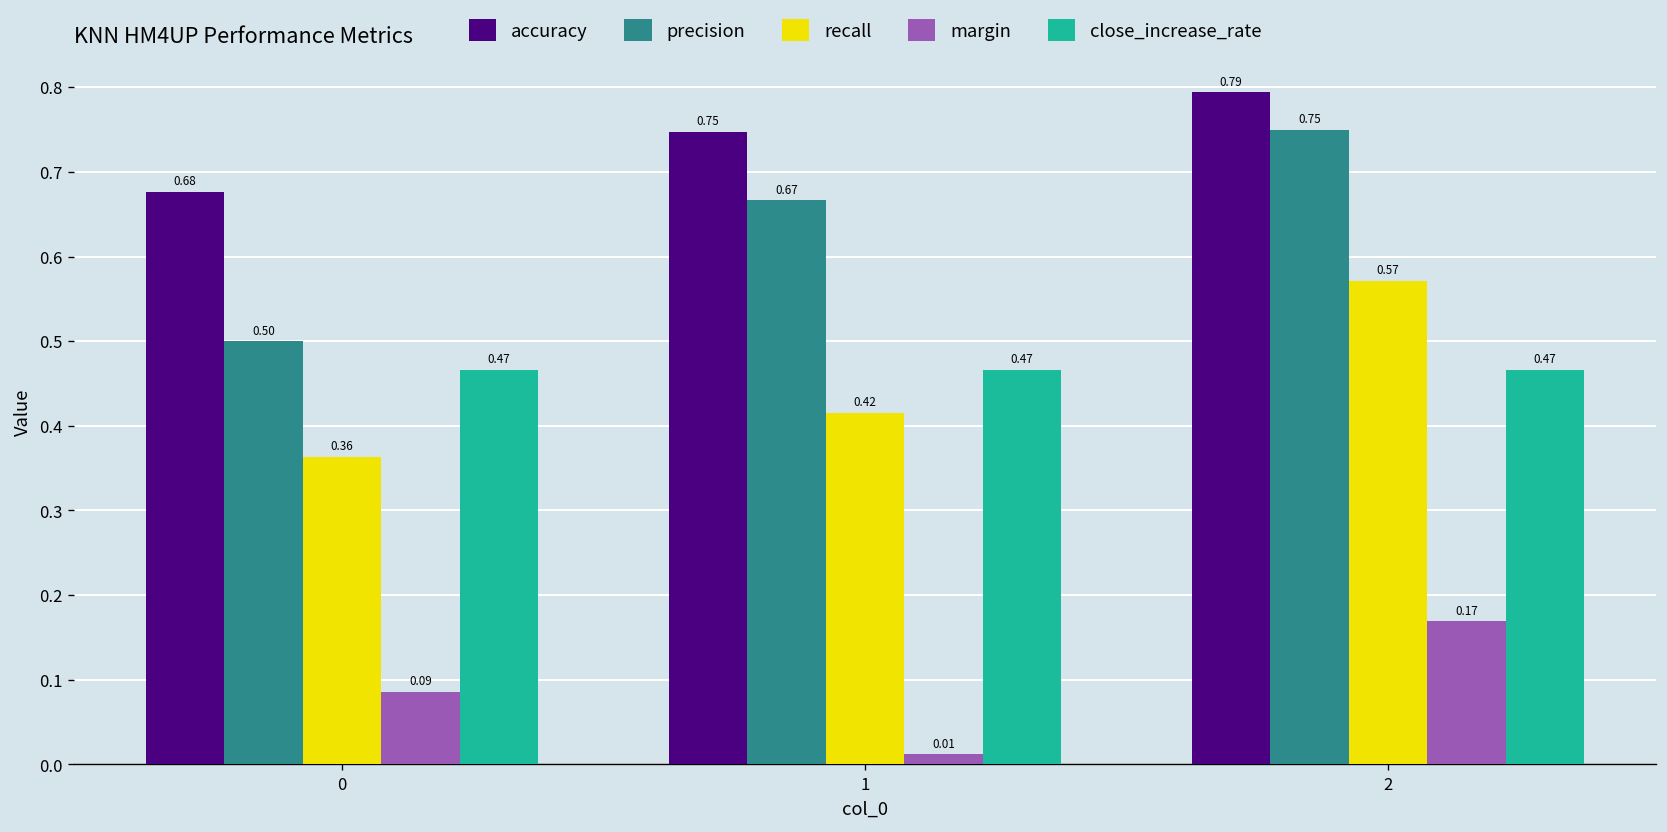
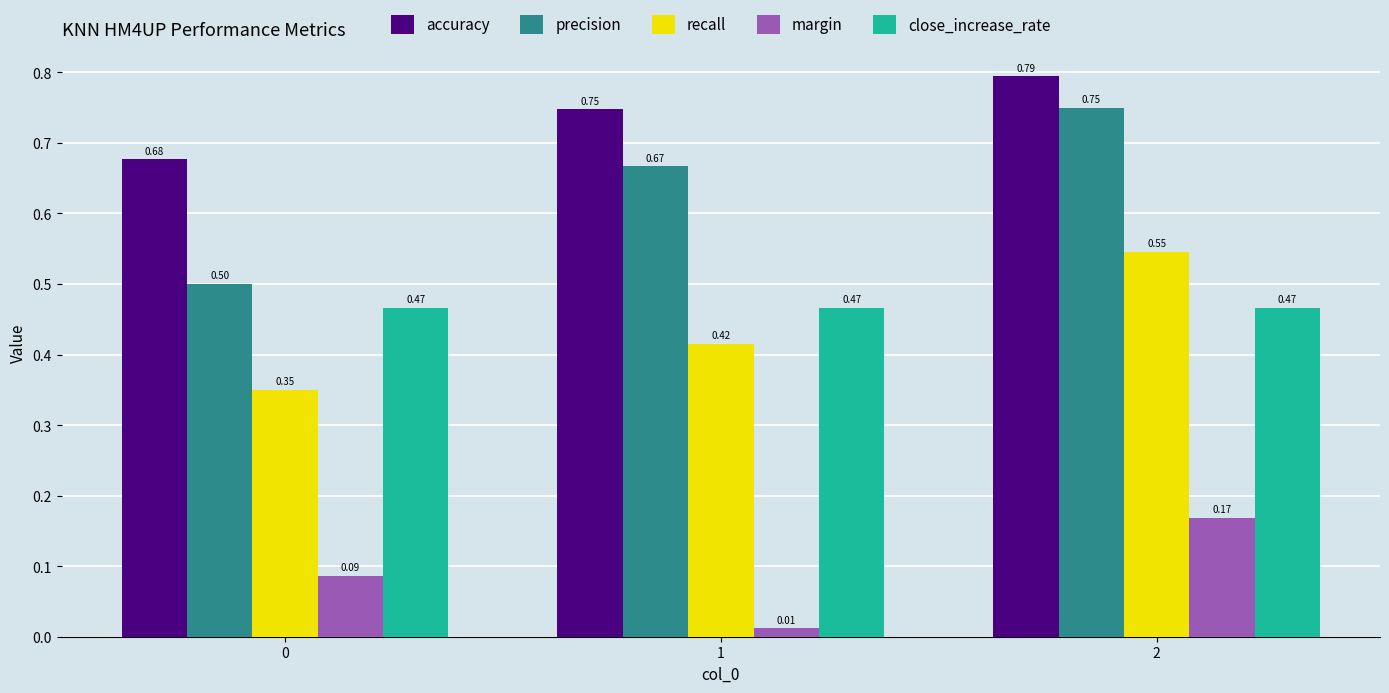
recall, 0: 0.36 -> 0.35
recall, 2: 0.57 -> 0.55
